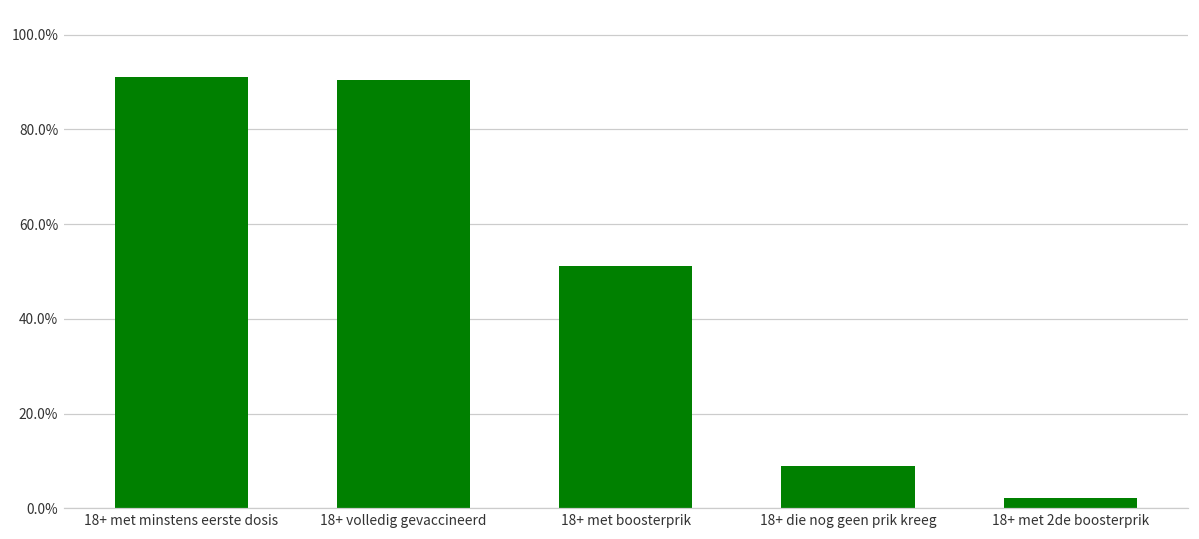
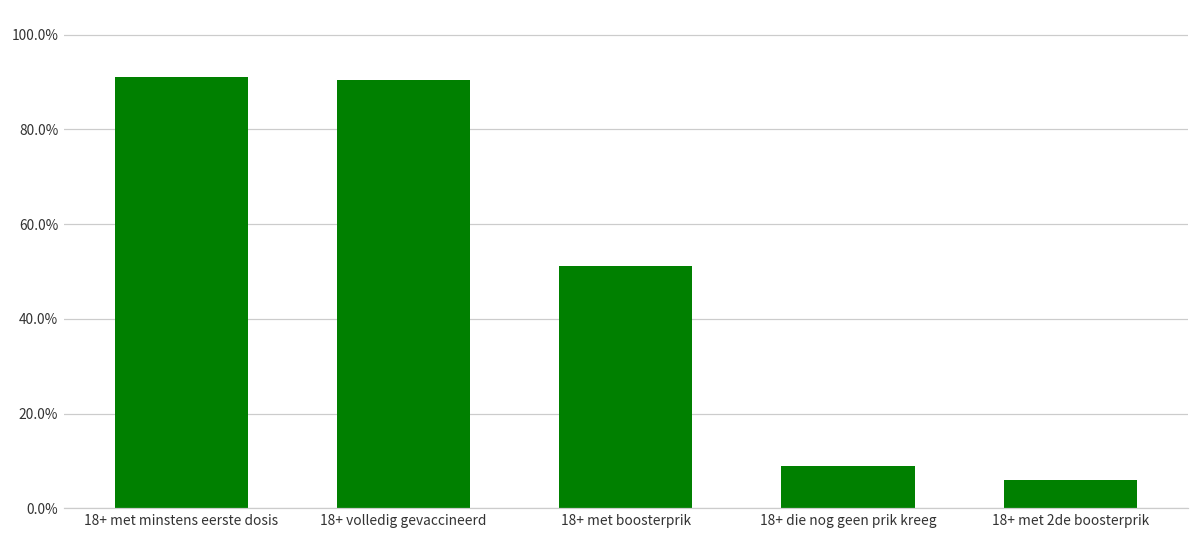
18+ met 2de boosterprik: 2% -> 6%
